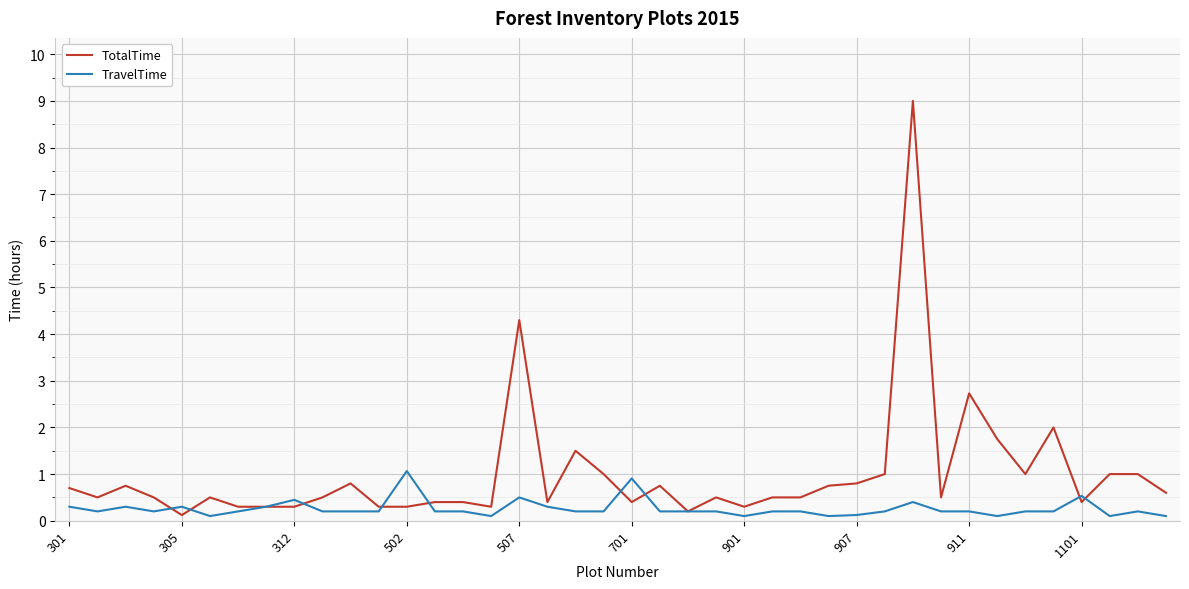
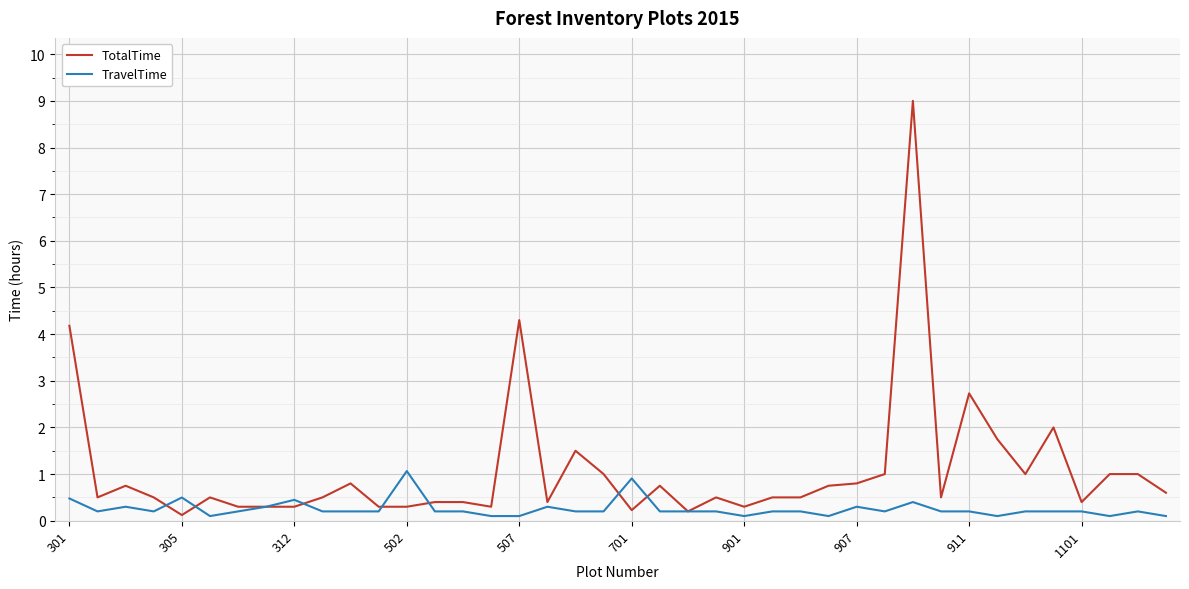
TotalTime, 301: 0.7 -> 4.2
TravelTime, 301: 0.3 -> 0.5
TravelTime, 305: 0.3 -> 0.5
TravelTime, 507: 0.5 -> 0.1
TotalTime, 701: 0.4 -> 0.2
TravelTime, 907: 0.1 -> 0.3
TravelTime, 1101: 0.5 -> 0.2
